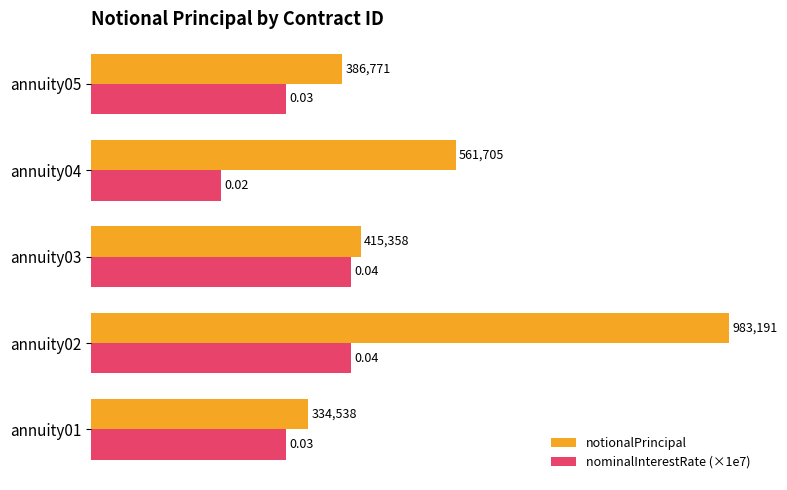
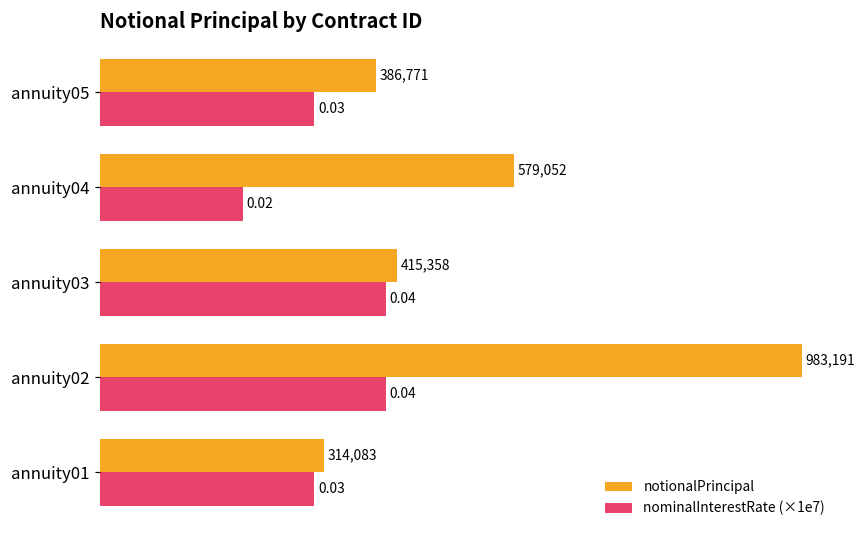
notionalPrincipal, annuity04: 561,705 -> 579,052
notionalPrincipal, annuity01: 334,538 -> 314,083
